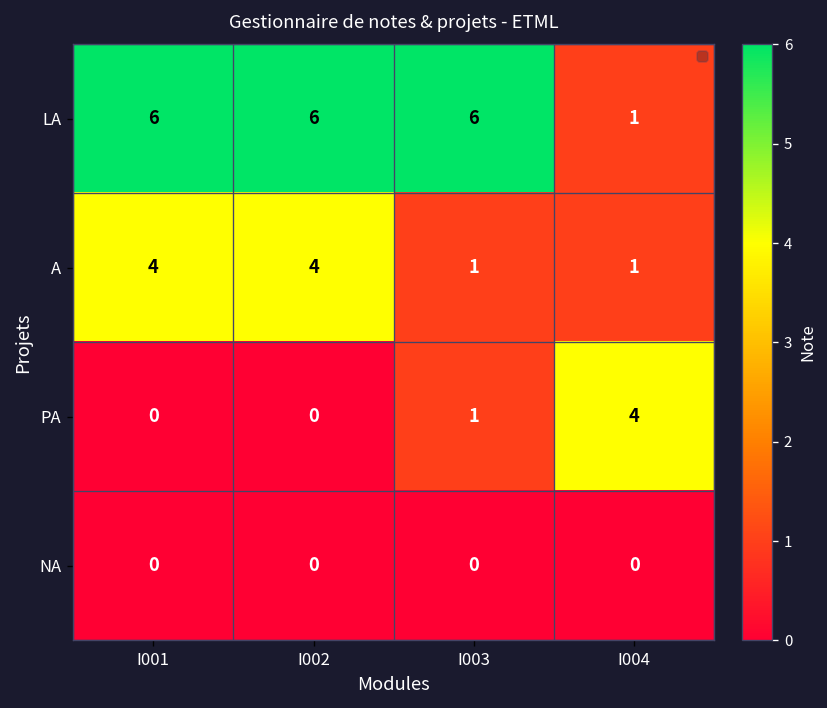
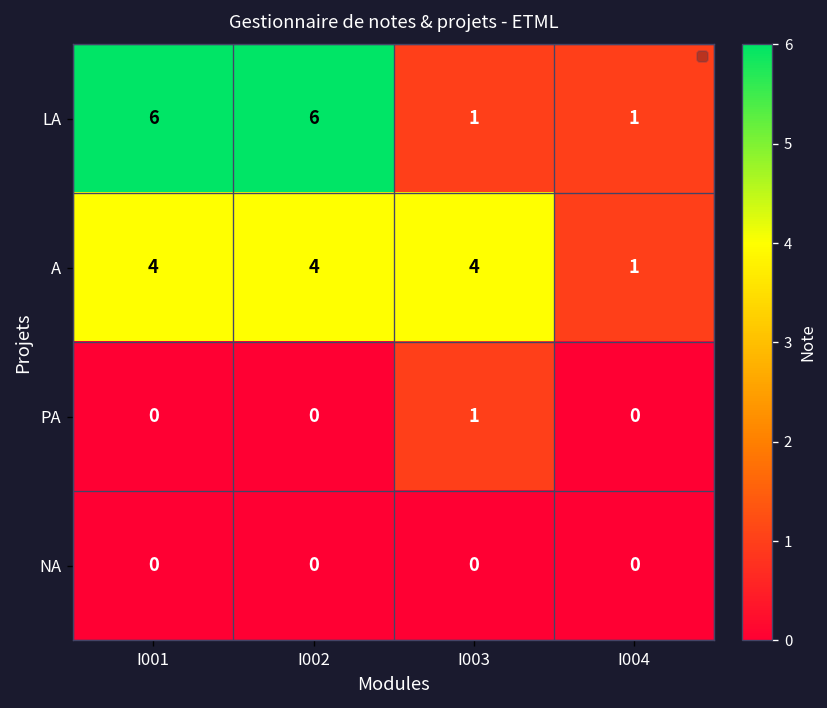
LA, I003: 6 -> 1
A, I003: 1 -> 4
PA, I004: 4 -> 0
